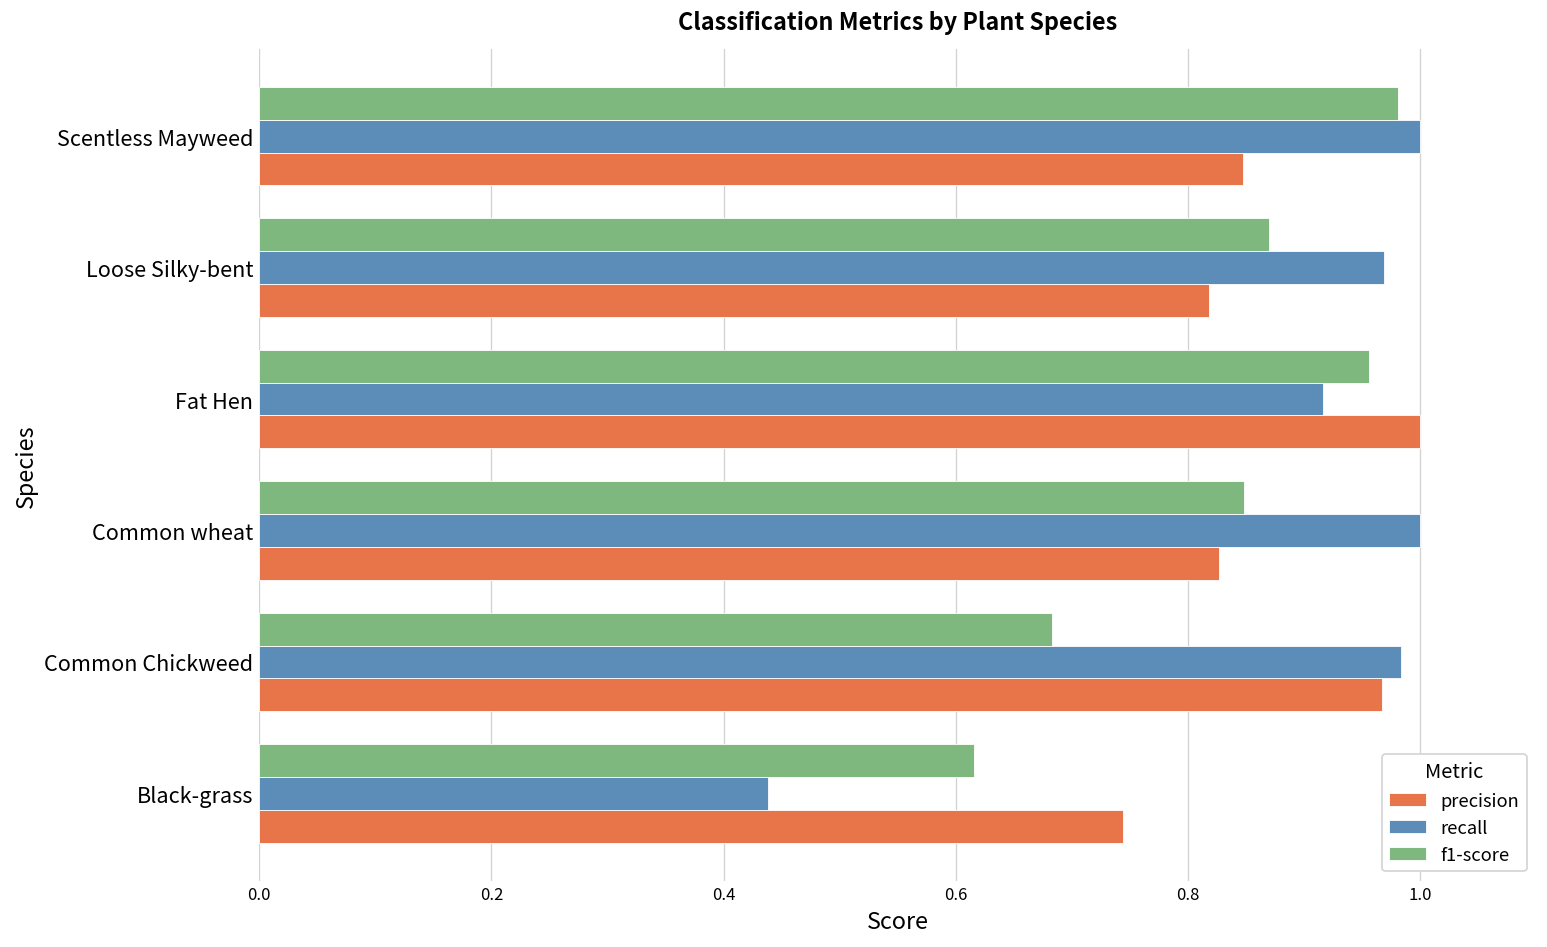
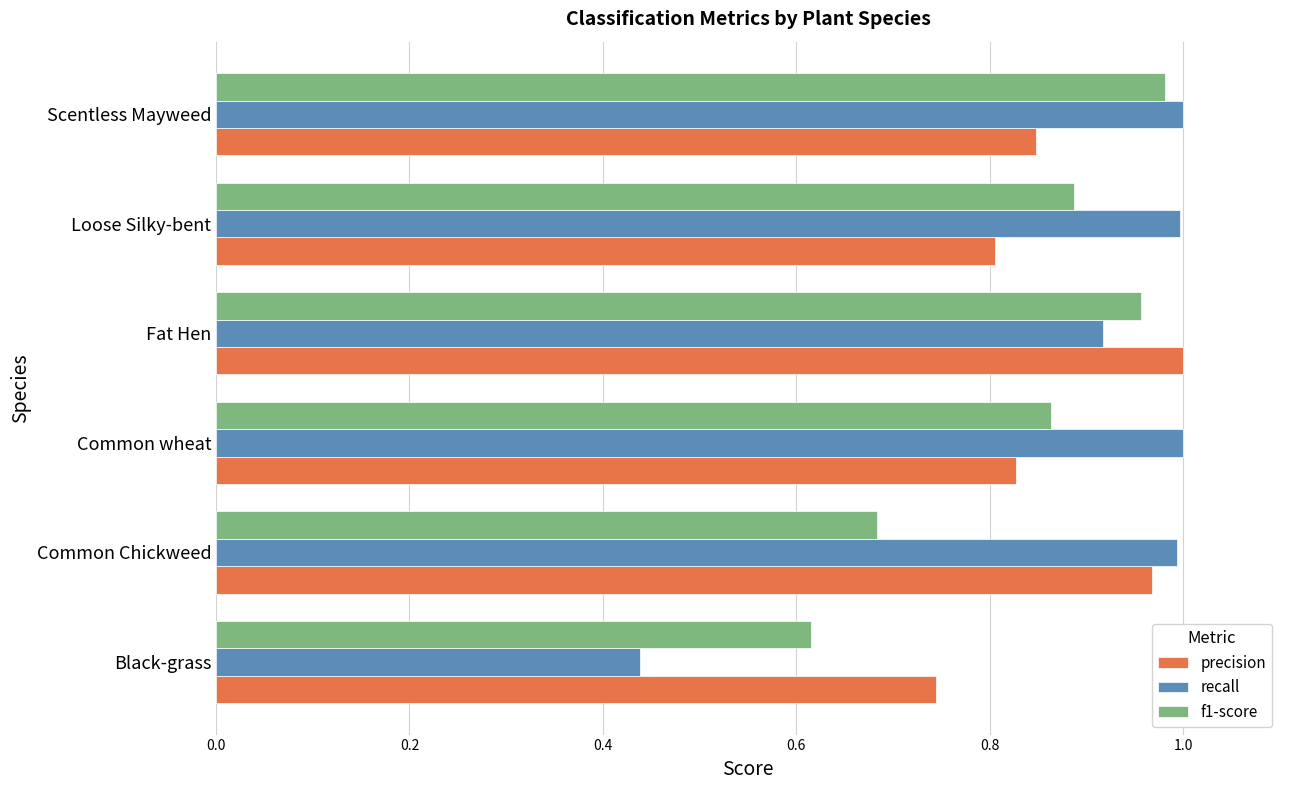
f1-score, Loose Silky-bent: 0.87 -> 0.89
recall, Loose Silky-bent: 0.97 -> 1.00
precision, Loose Silky-bent: 0.82 -> 0.81
f1-score, Common wheat: 0.85 -> 0.86
recall, Common Chickweed: 0.98 -> 0.99
